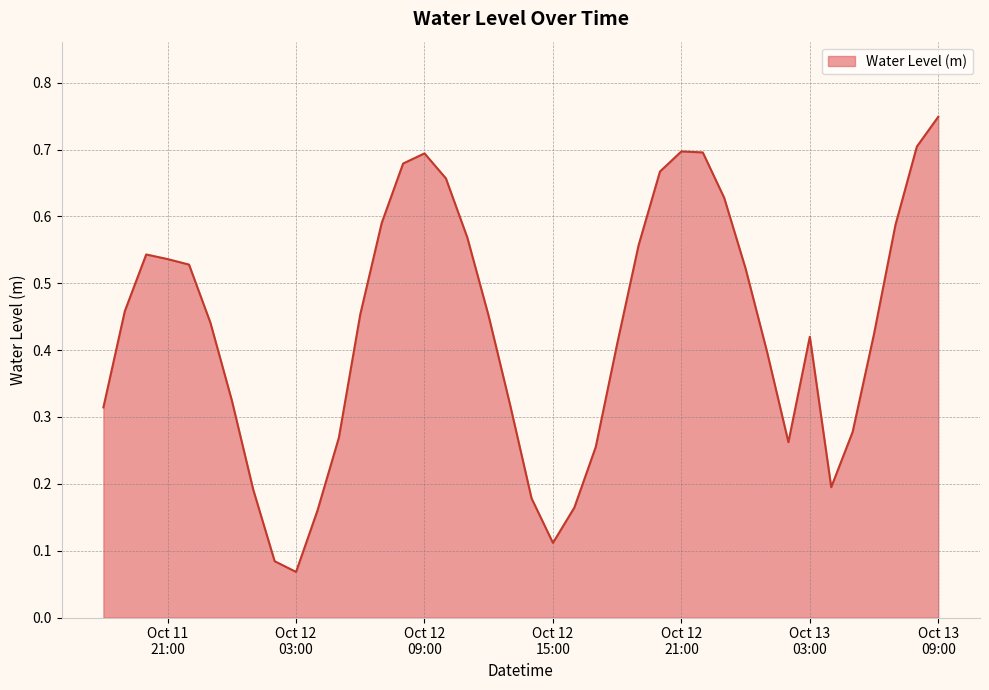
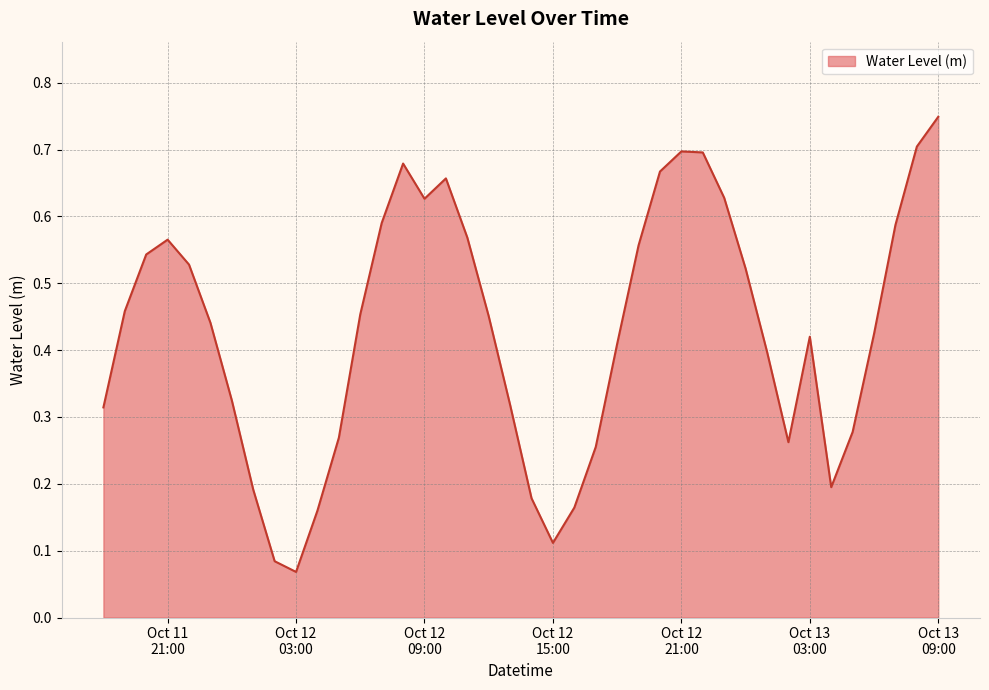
Oct 11 21:00: 0.54 -> 0.57
Oct 12 09:00: 0.69 -> 0.63
